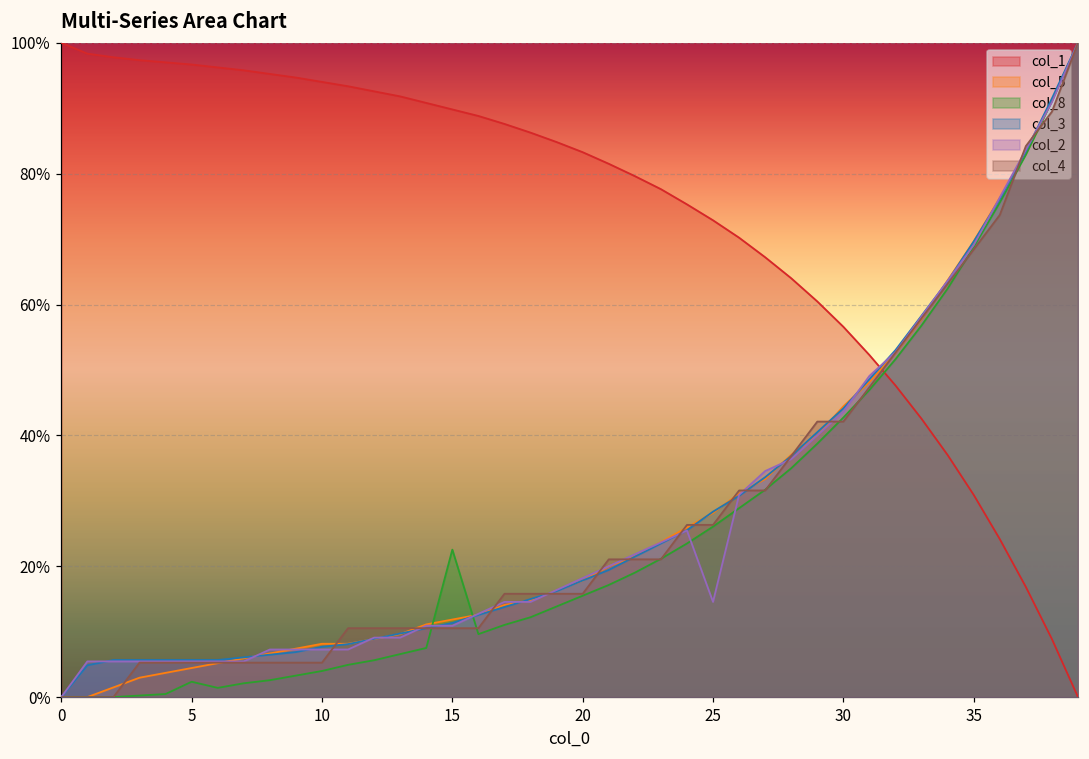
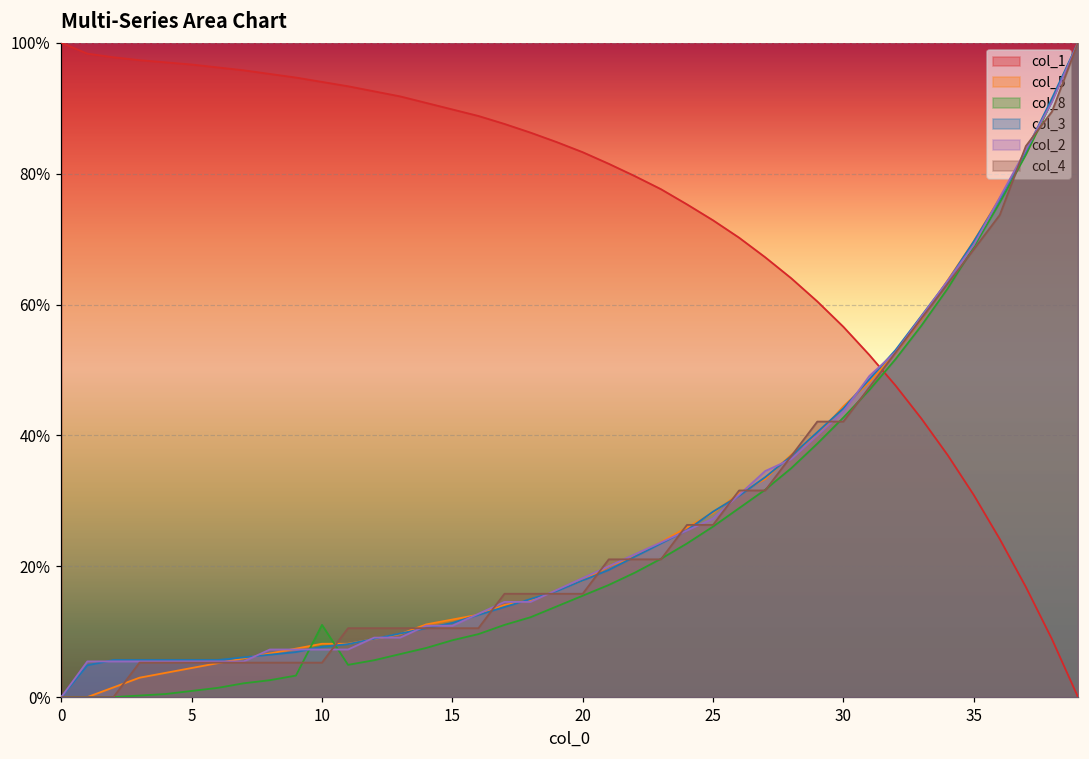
col_8, 5: 2% -> 1%
col_8, 10: 4% -> 11%
col_8, 15: 23% -> 9%
col_2, 25: 15% -> 27%
